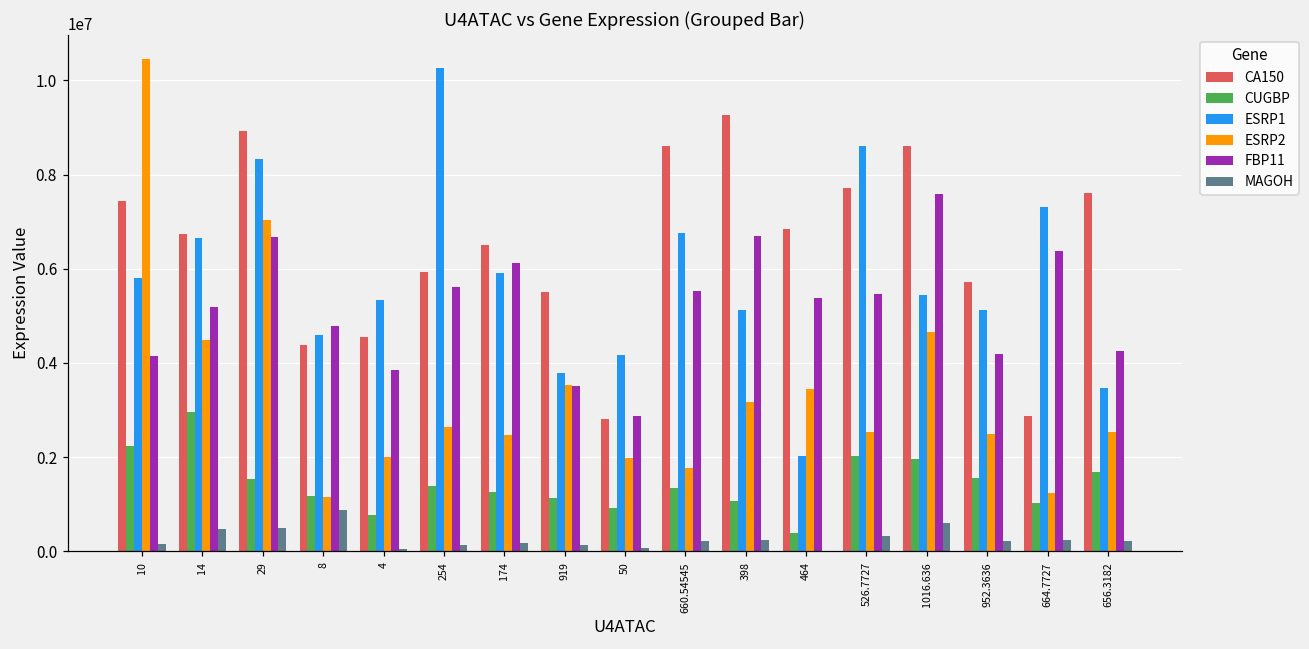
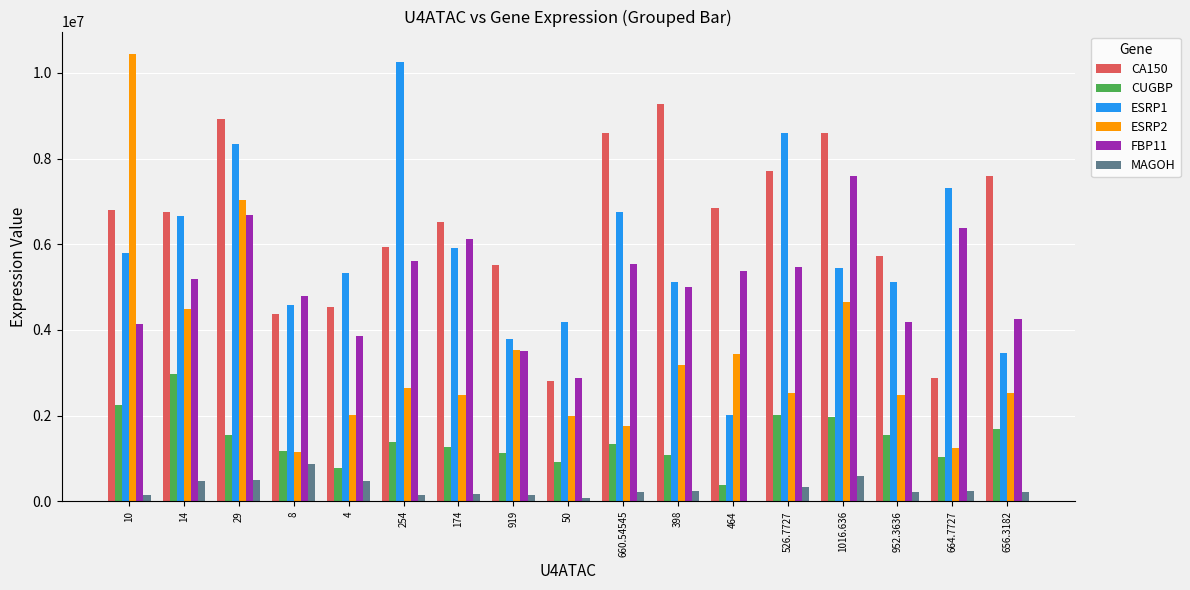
CA150, 10: 7400000 -> 6800000
MAGOH, 4: 100000 -> 500000
FBP11, 398: 6700000 -> 5000000
